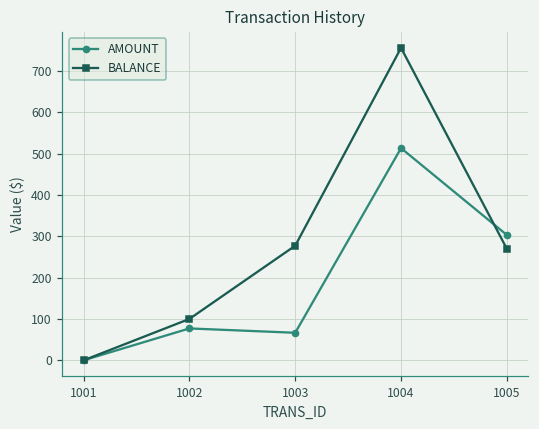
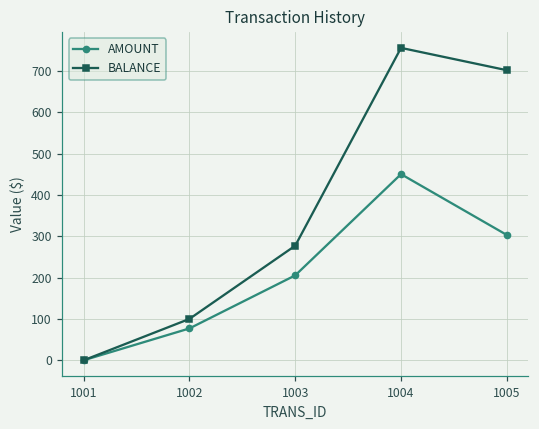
AMOUNT, 1003: 70 -> 210
AMOUNT, 1004: 510 -> 450
BALANCE, 1005: 270 -> 700
